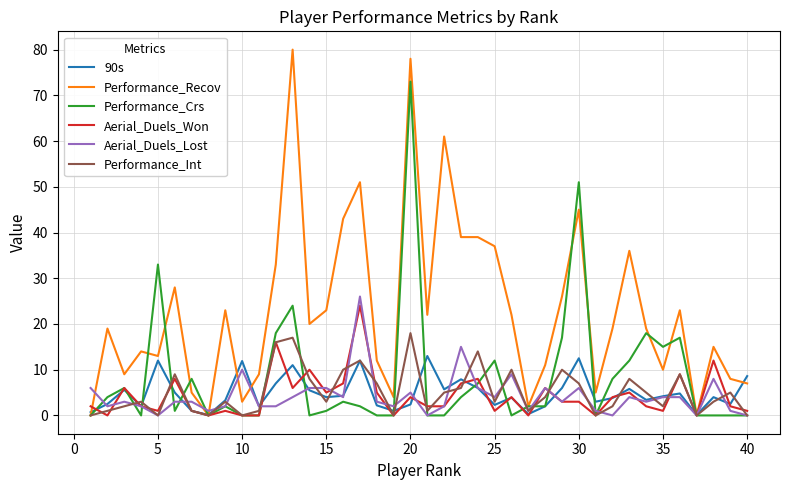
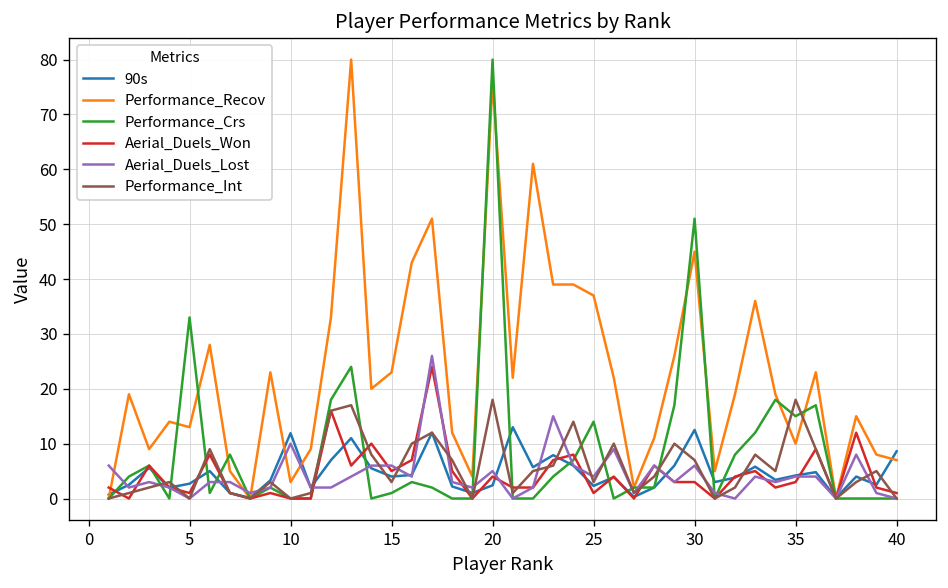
90s, 5: 12 -> 3
Performance_Recov, 20: 78 -> 76
Performance_Crs, 20: 73 -> 80
Performance_Crs, 25: 12 -> 14
Aerial_Duels_Won, 35: 1 -> 3
Performance_Int, 35: 2 -> 18
